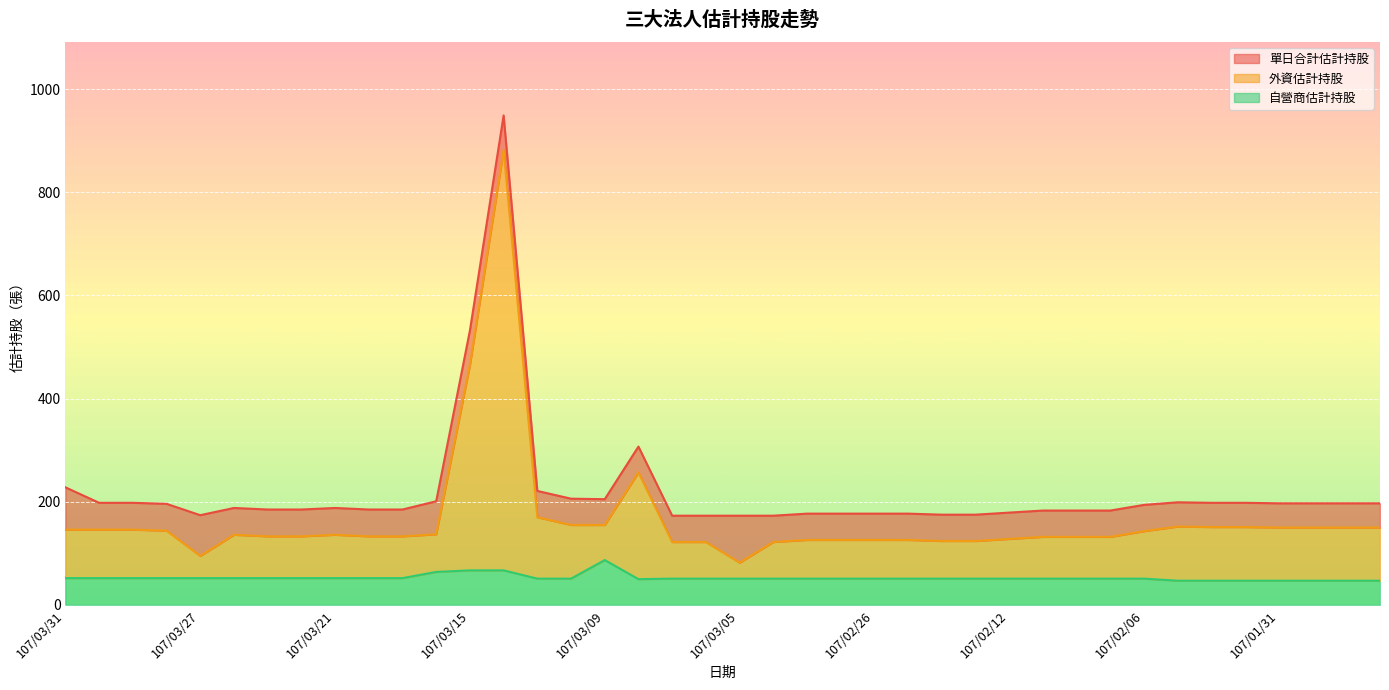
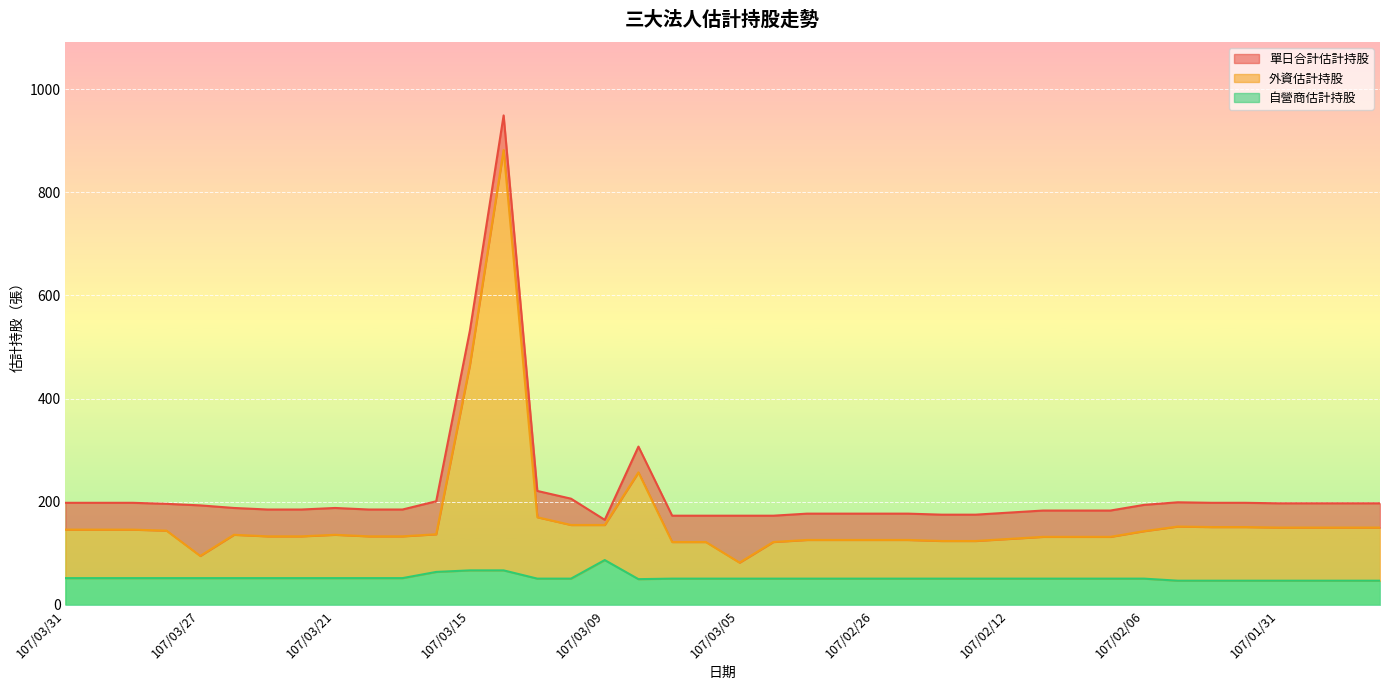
單日合計估計持股, 107/03/31: 230 -> 200
單日合計估計持股, 107/03/27: 170 -> 190
單日合計估計持股, 107/03/09: 210 -> 170
